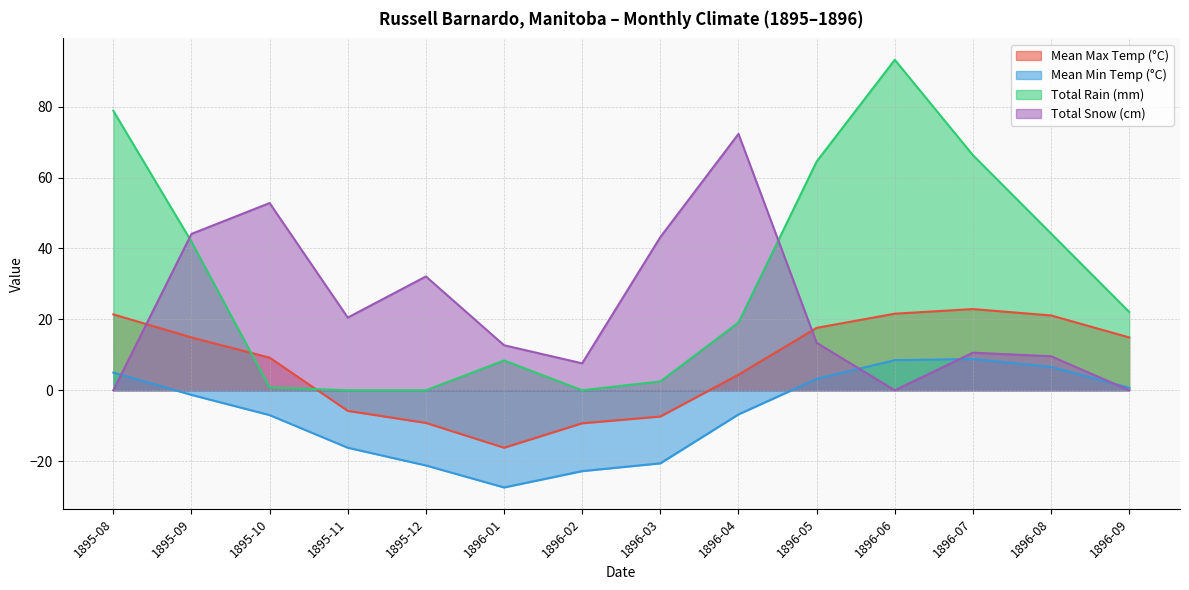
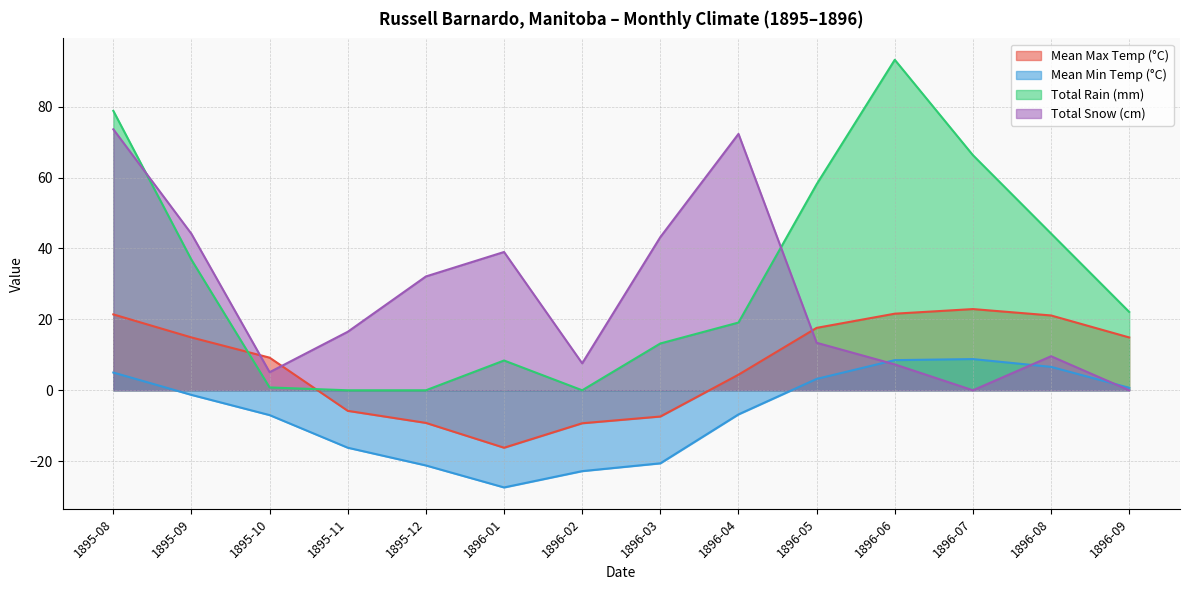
Total Snow (cm), 1895-08: 0 -> 74
Total Rain (mm), 1895-09: 42 -> 37
Total Snow (cm), 1895-10: 53 -> 5
Total Snow (cm), 1895-11: 21 -> 17
Total Snow (cm), 1896-01: 13 -> 39
Total Rain (mm), 1896-03: 3 -> 13
Total Rain (mm), 1896-05: 65 -> 58
Total Snow (cm), 1896-06: 0 -> 7
Total Snow (cm), 1896-07: 11 -> 0
